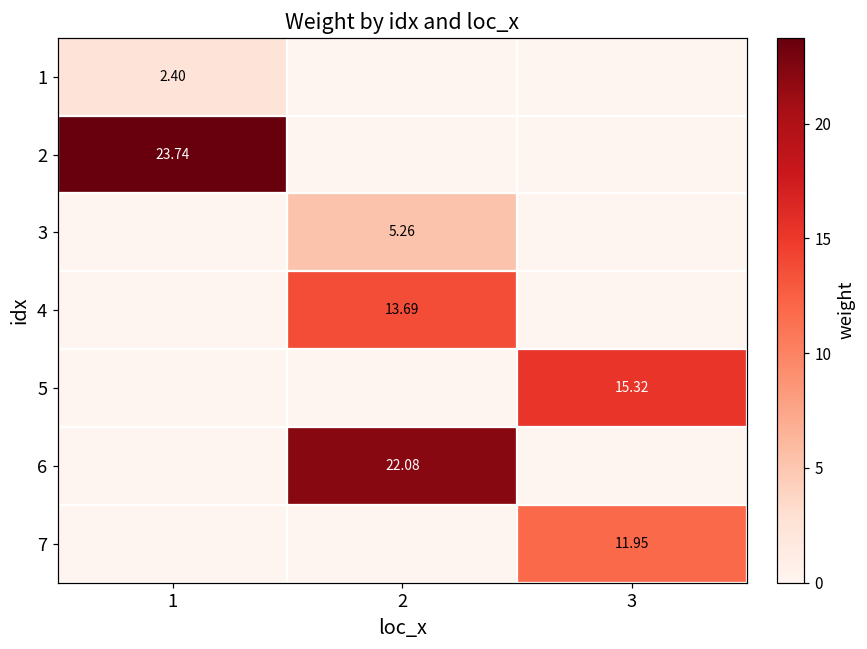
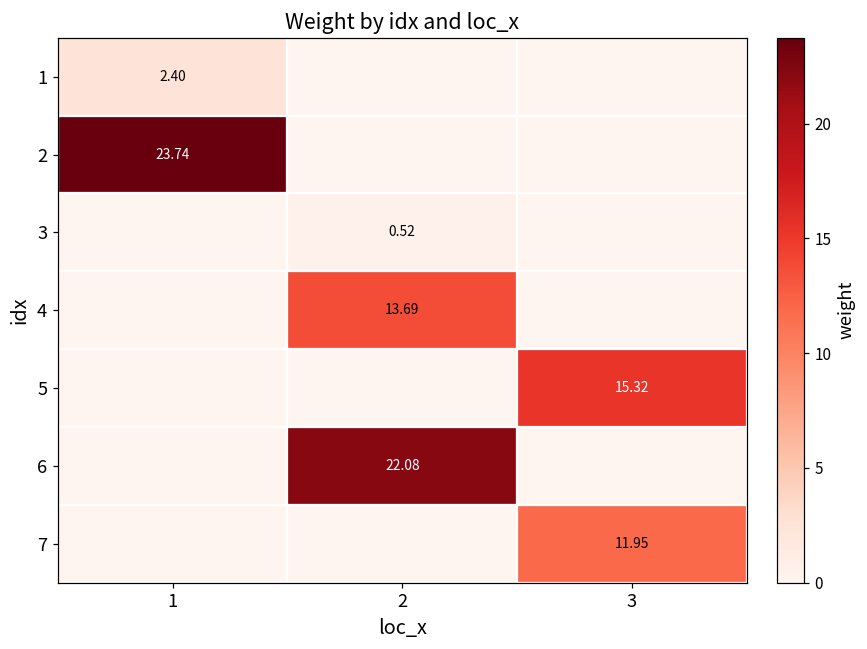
3, 2: 5.26 -> 0.52
